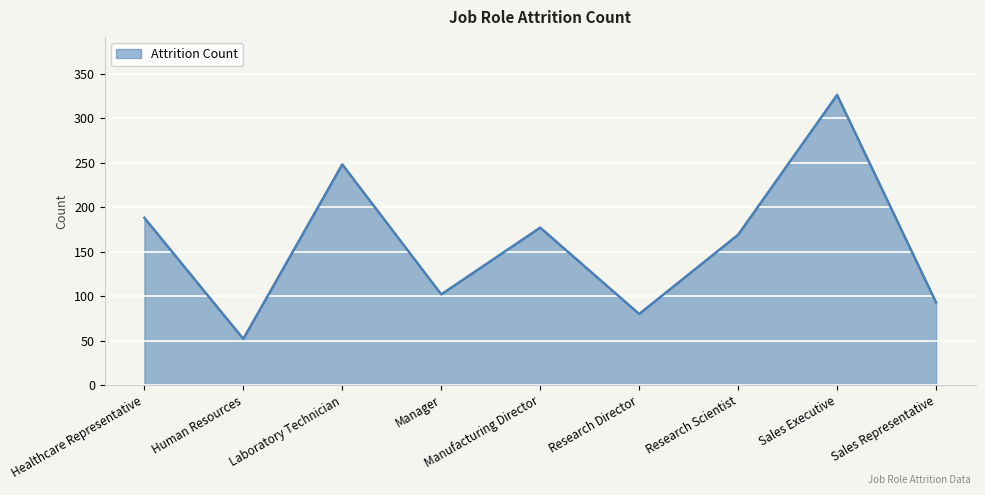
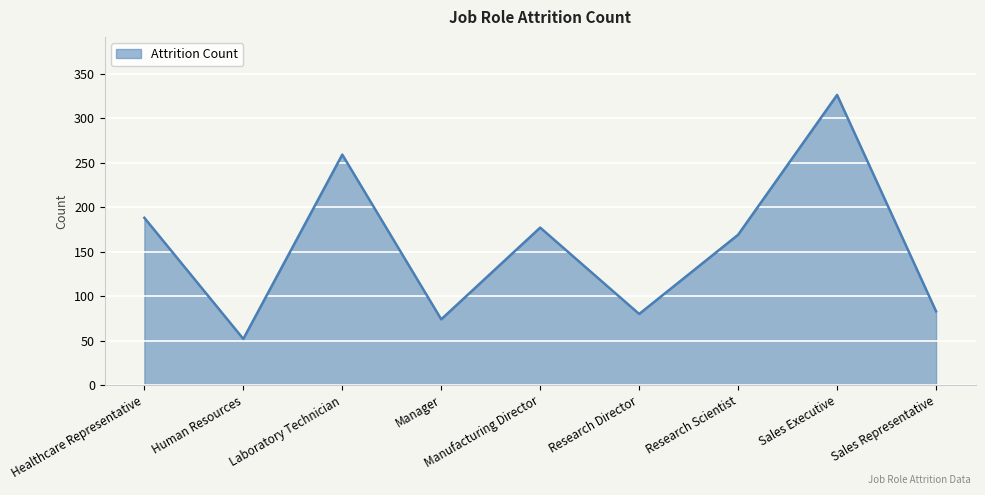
Laboratory Technician: 250 -> 260
Manager: 100 -> 70
Sales Representative: 90 -> 80
